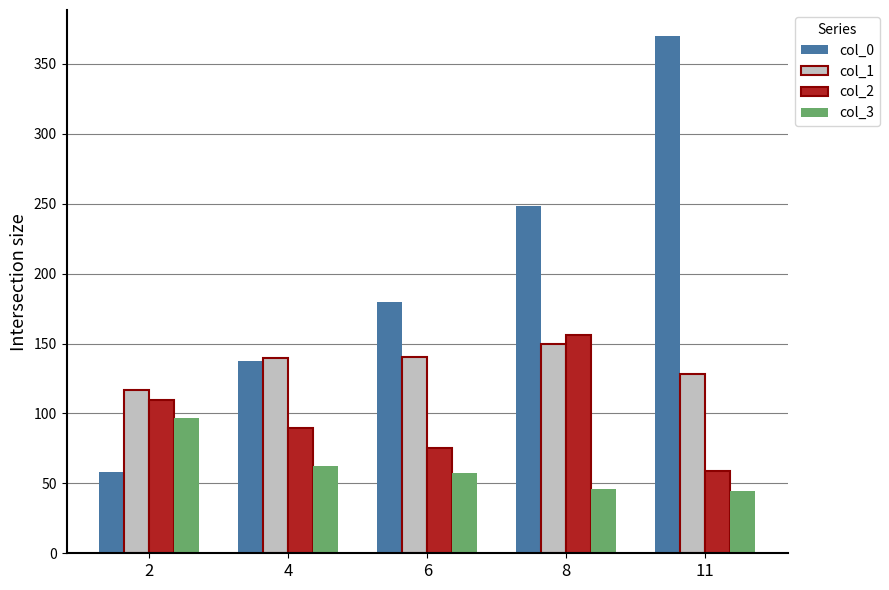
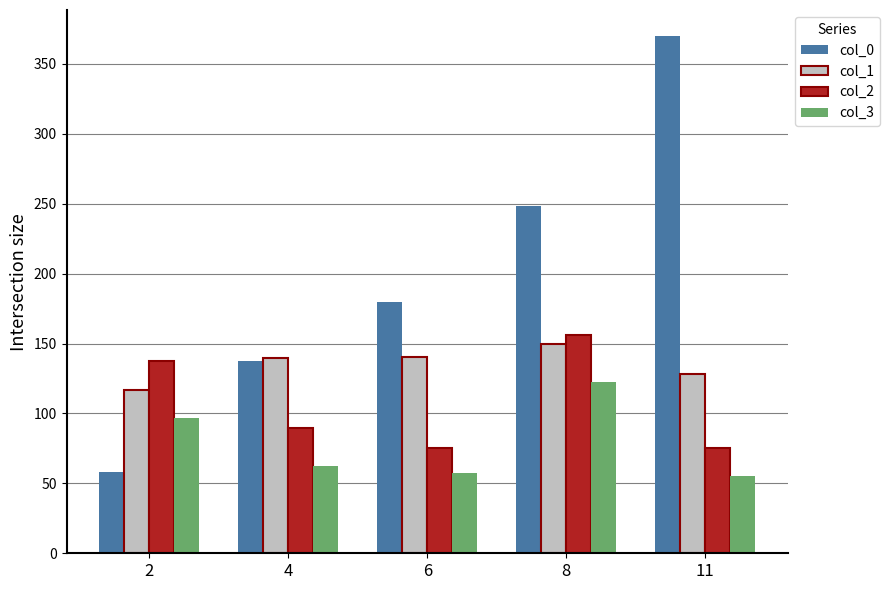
col_2, 2: 110 -> 137
col_3, 8: 46 -> 122
col_2, 11: 59 -> 75
col_3, 11: 44 -> 55
